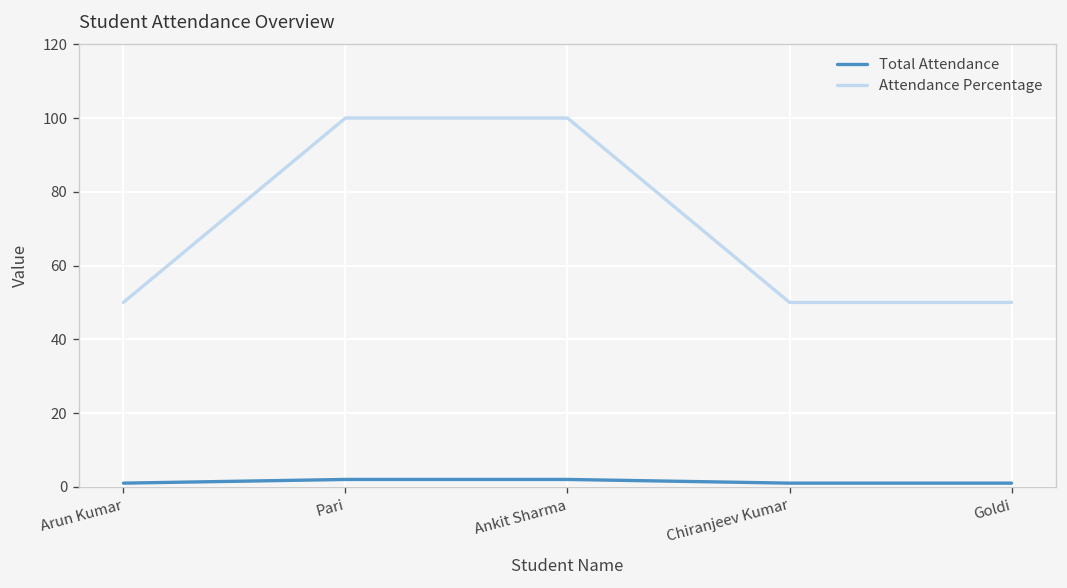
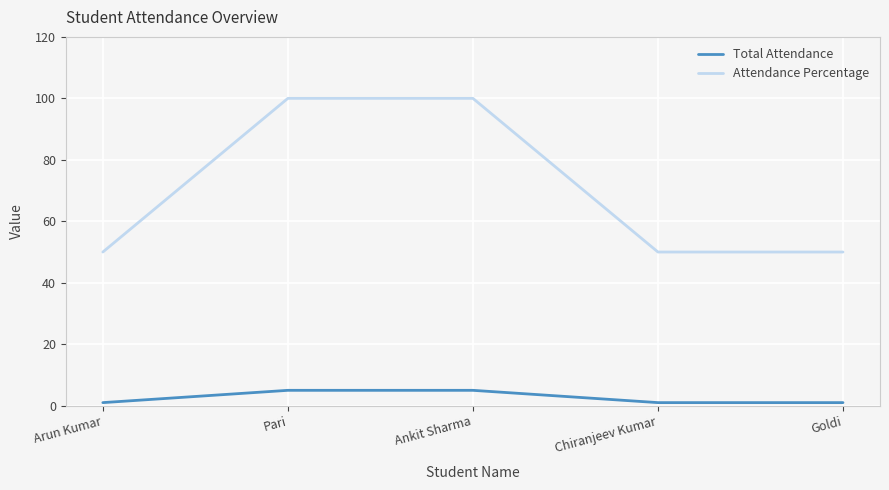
Total Attendance, Pari: 2 -> 5
Total Attendance, Ankit Sharma: 2 -> 5
